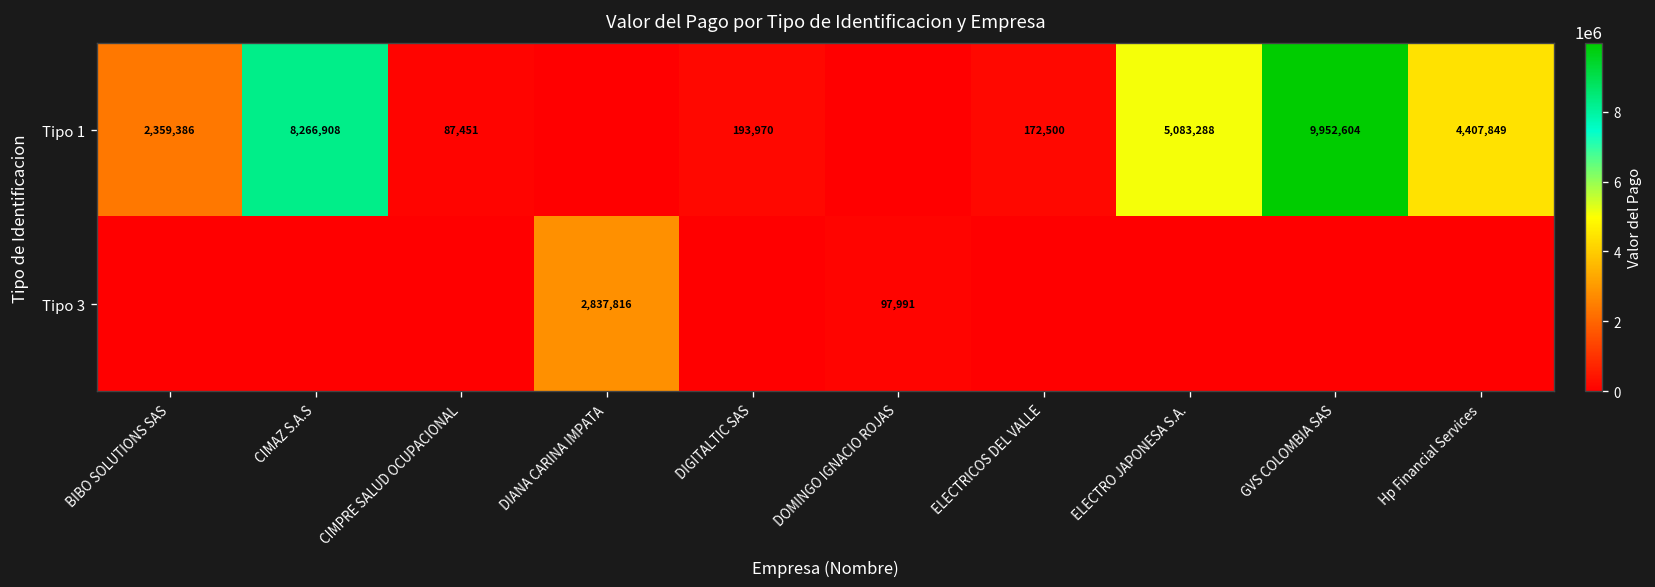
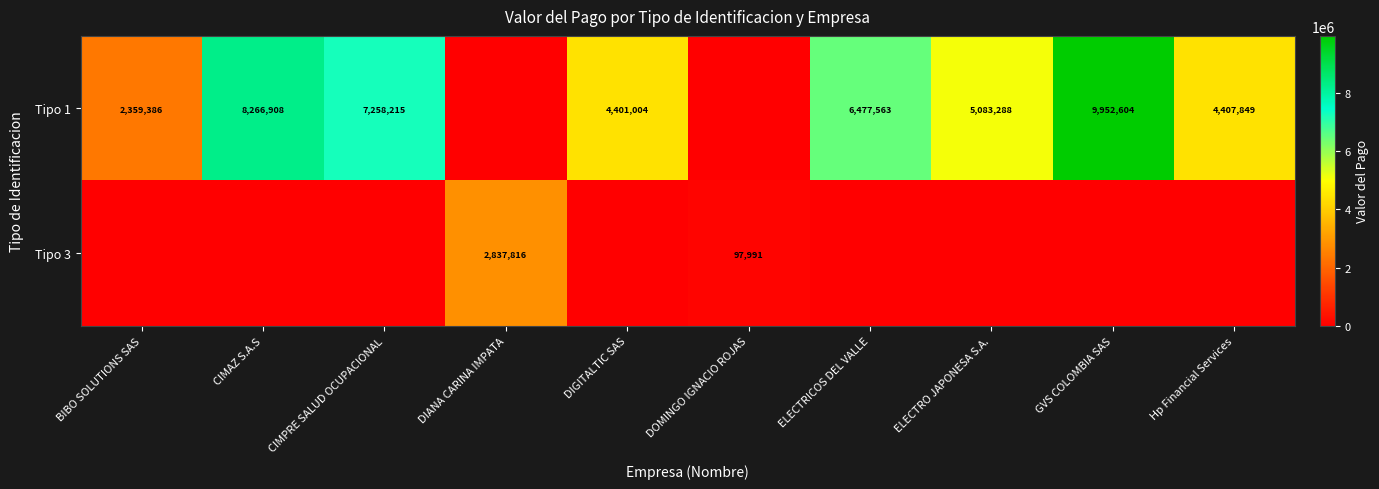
Tipo 1, CIMPRE SALUD OCUPACIONAL: 87,451 -> 7,258,215
Tipo 1, DIGITALTIC SAS: 193,970 -> 4,401,004
Tipo 1, ELECTRICOS DEL VALLE: 172,500 -> 6,477,563
